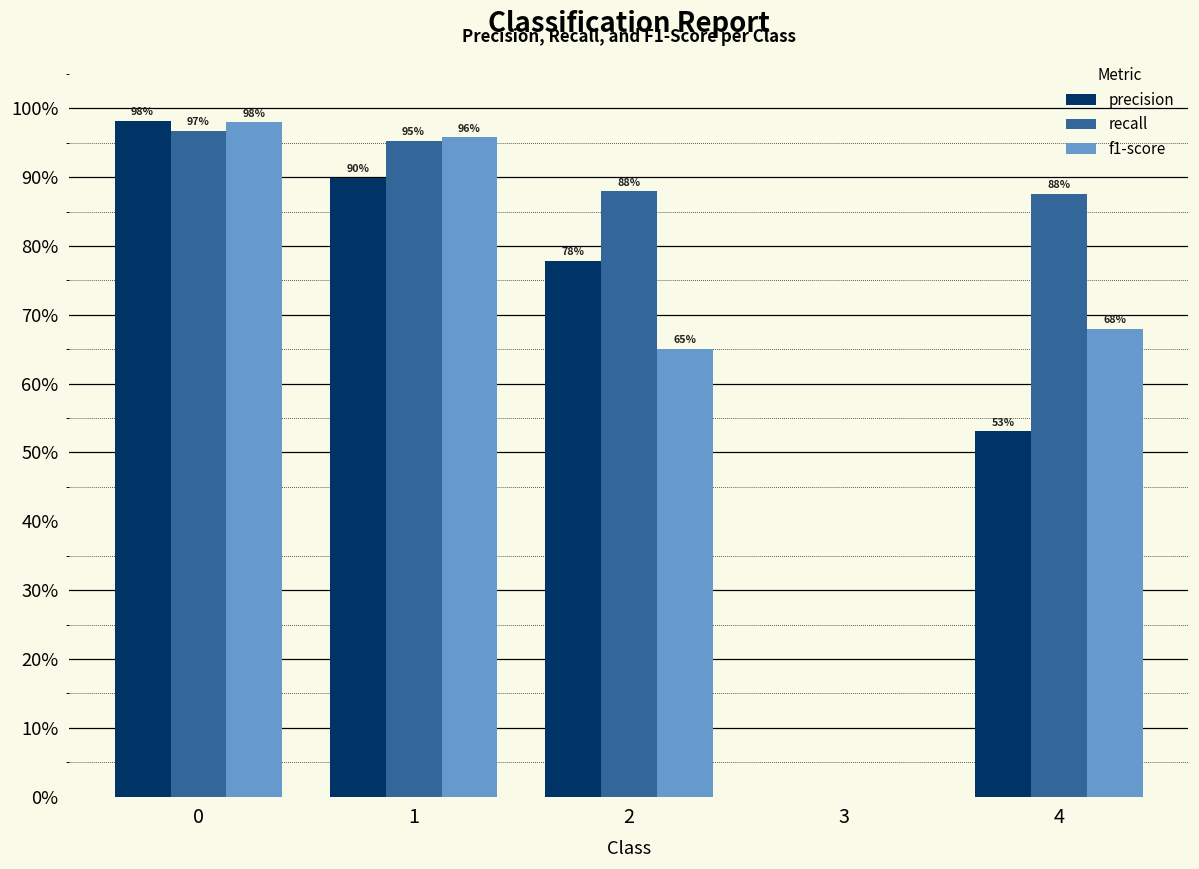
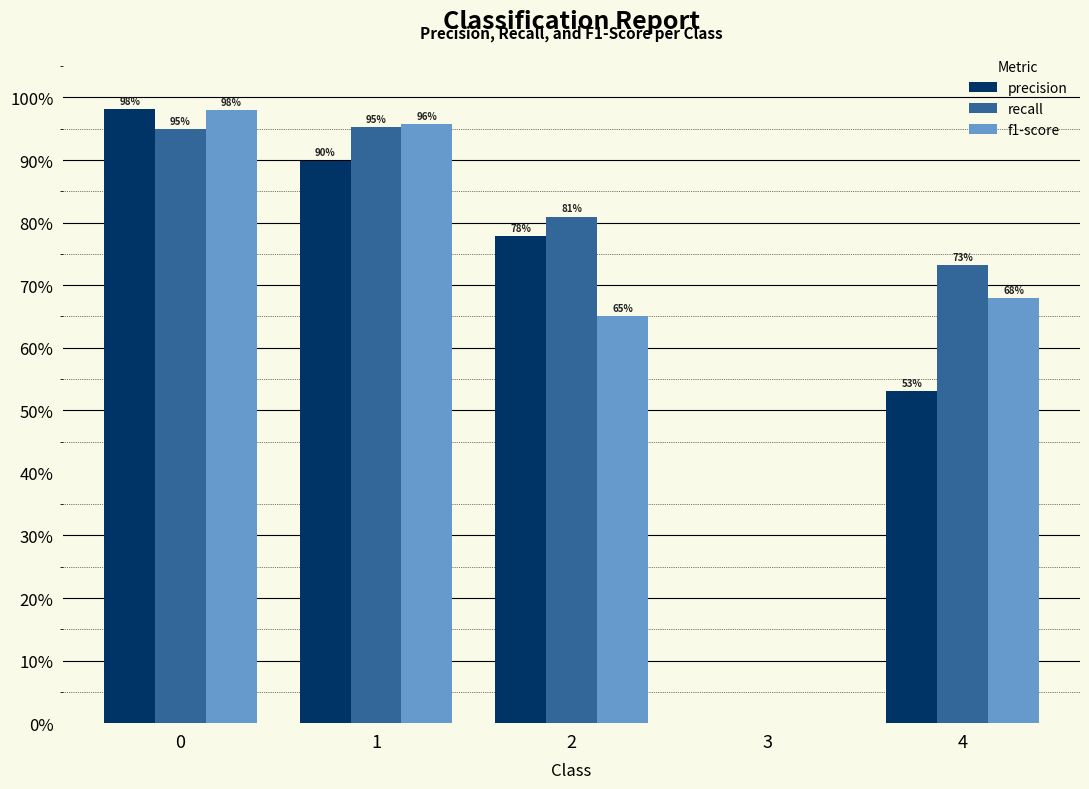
recall, 0: 97% -> 95%
recall, 2: 88% -> 81%
recall, 4: 88% -> 73%
